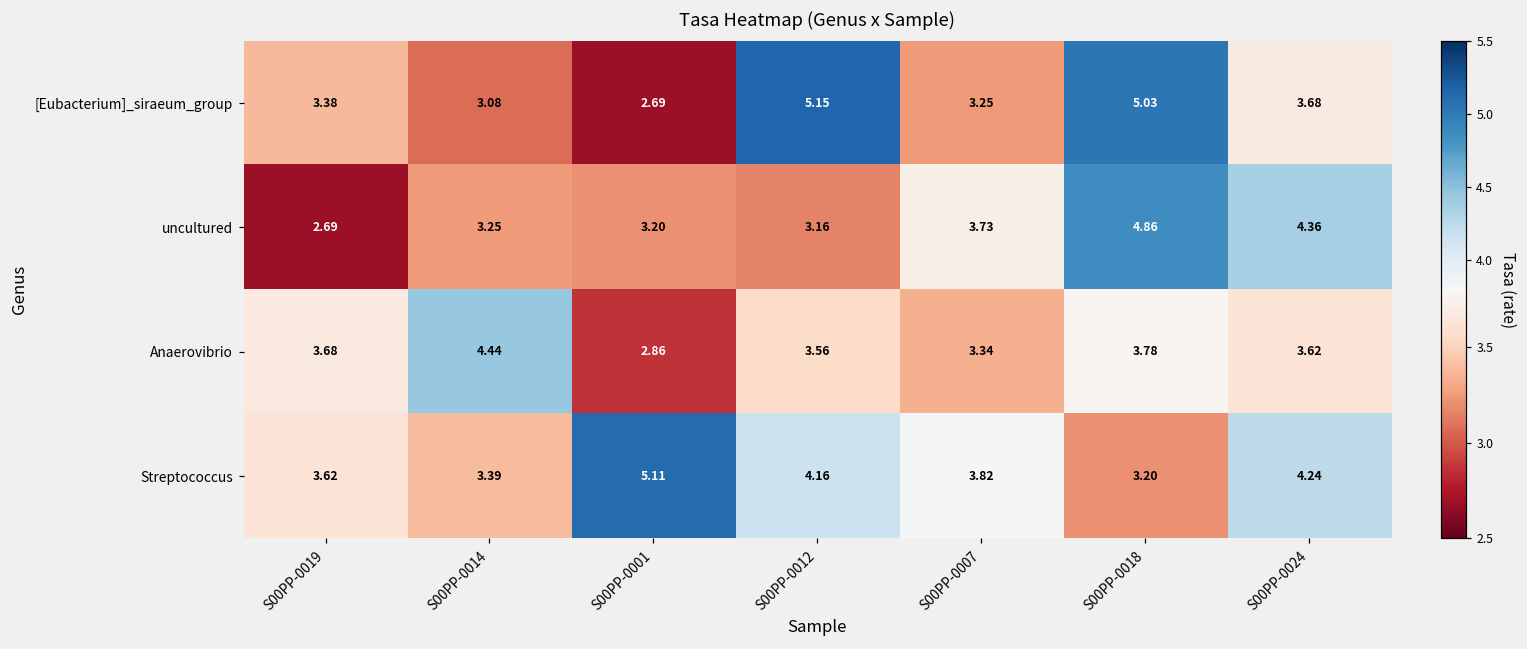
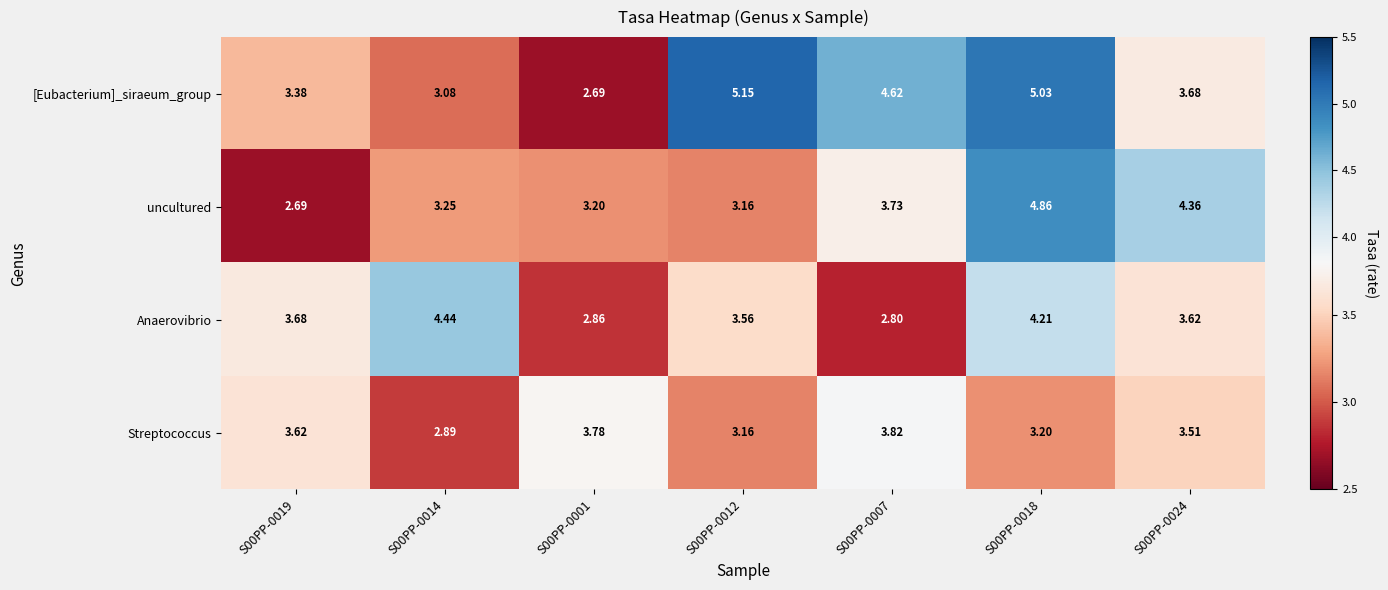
[Eubacterium]_siraeum_group, S00PP-0007: 3.25 -> 4.62
Anaerovibrio, S00PP-0007: 3.34 -> 2.80
Anaerovibrio, S00PP-0018: 3.78 -> 4.21
Streptococcus, S00PP-0014: 3.39 -> 2.89
Streptococcus, S00PP-0001: 5.11 -> 3.78
Streptococcus, S00PP-0012: 4.16 -> 3.16
Streptococcus, S00PP-0024: 4.24 -> 3.51
